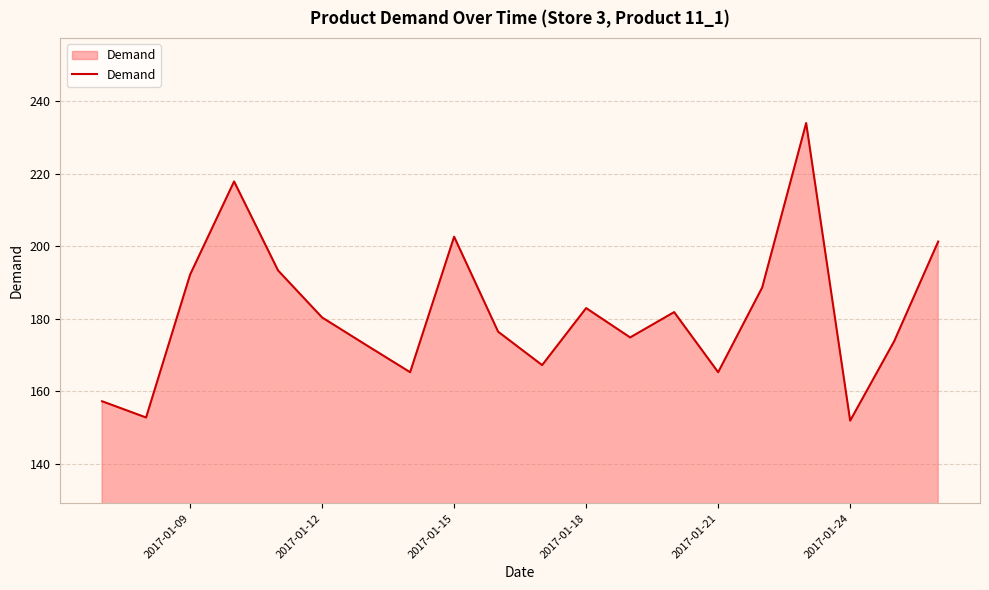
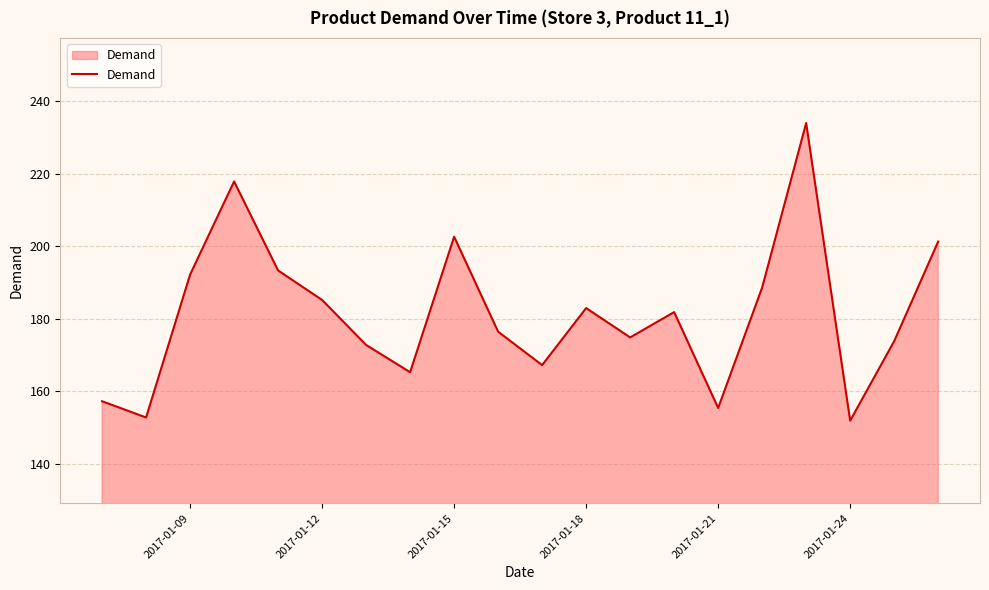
2017-01-12: 180 -> 185
2017-01-21: 165 -> 155
